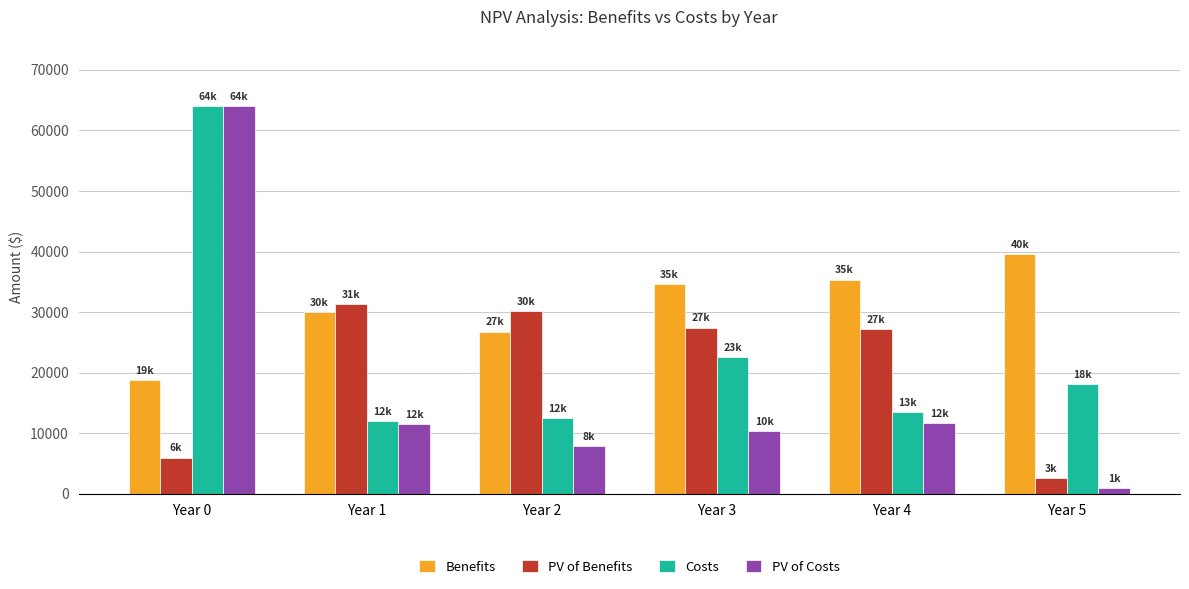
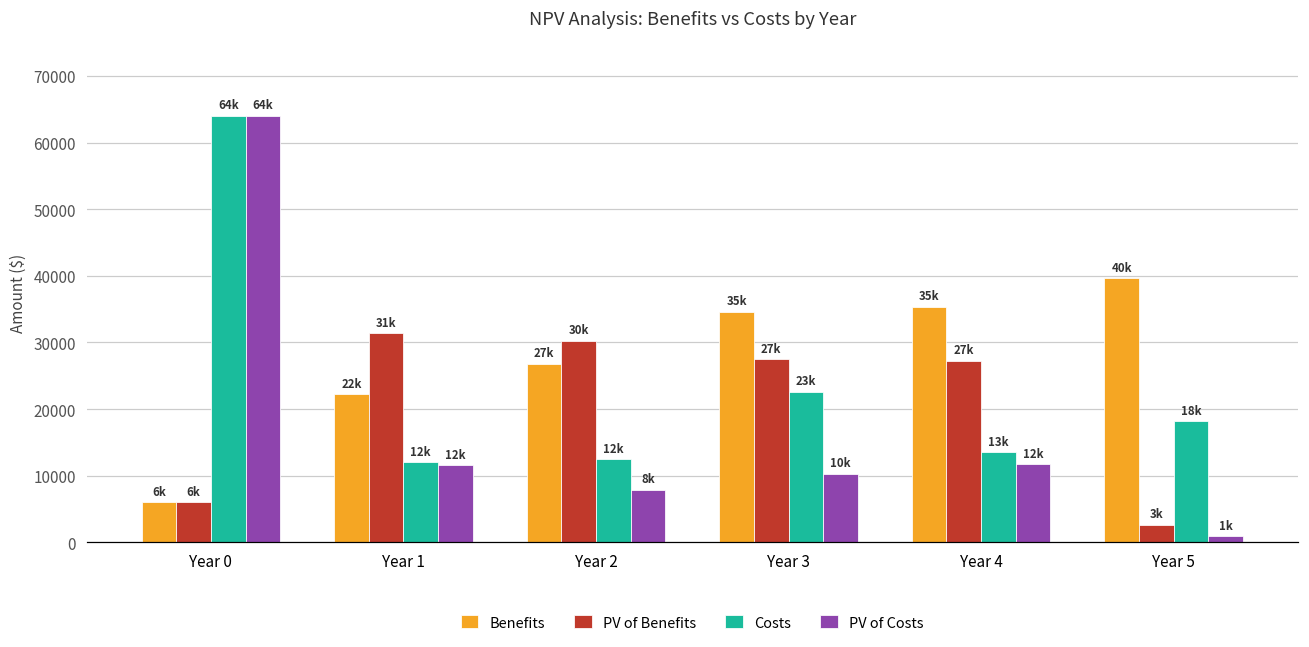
Benefits, Year 0: 19k -> 6k
Benefits, Year 1: 30k -> 22k
